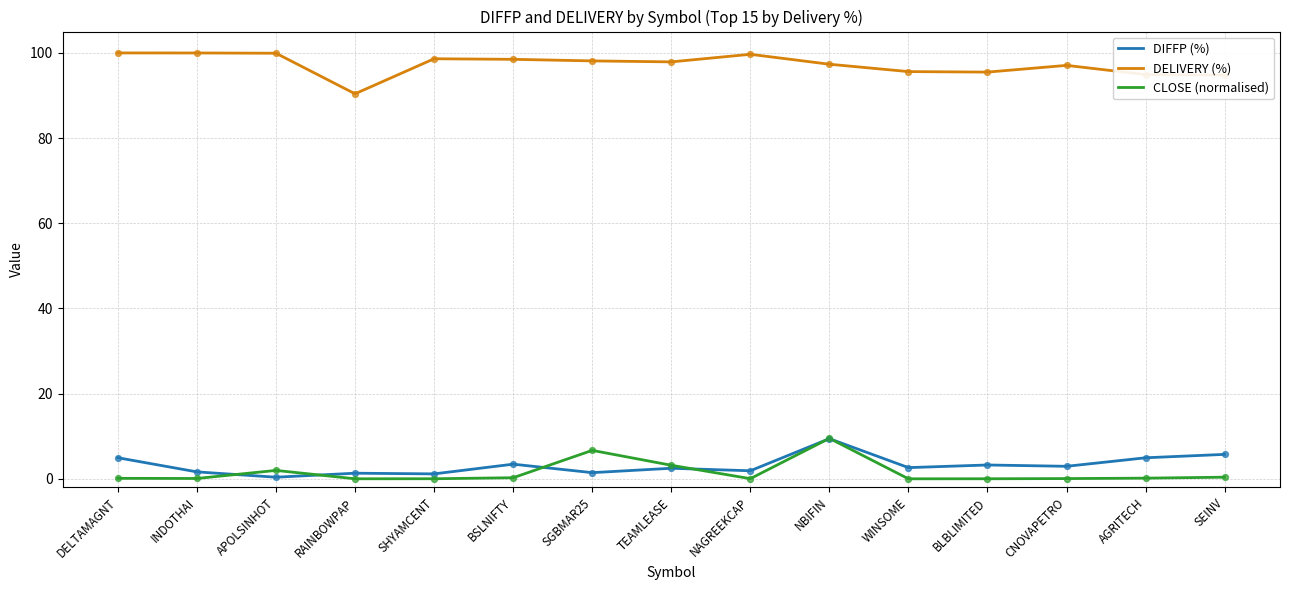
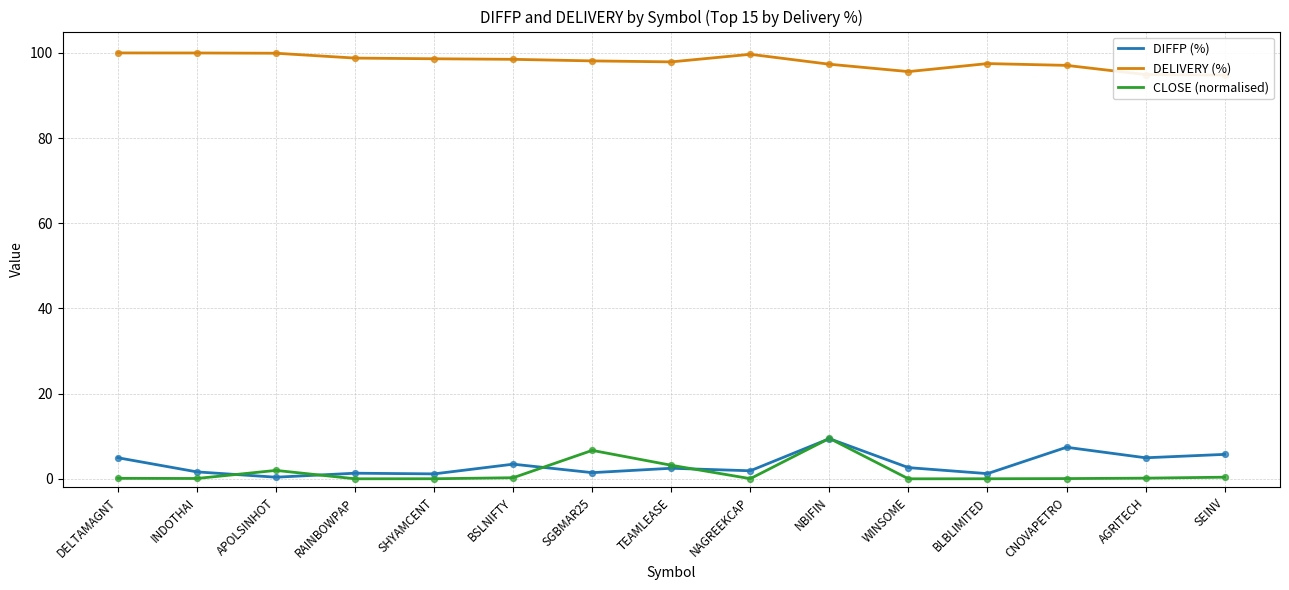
DELIVERY (%), RAINBOWPAP: 90 -> 99
DIFFP (%), BLBLIMITED: 3 -> 1
DELIVERY (%), BLBLIMITED: 95 -> 97
DIFFP (%), CNOVAPETRO: 3 -> 7
